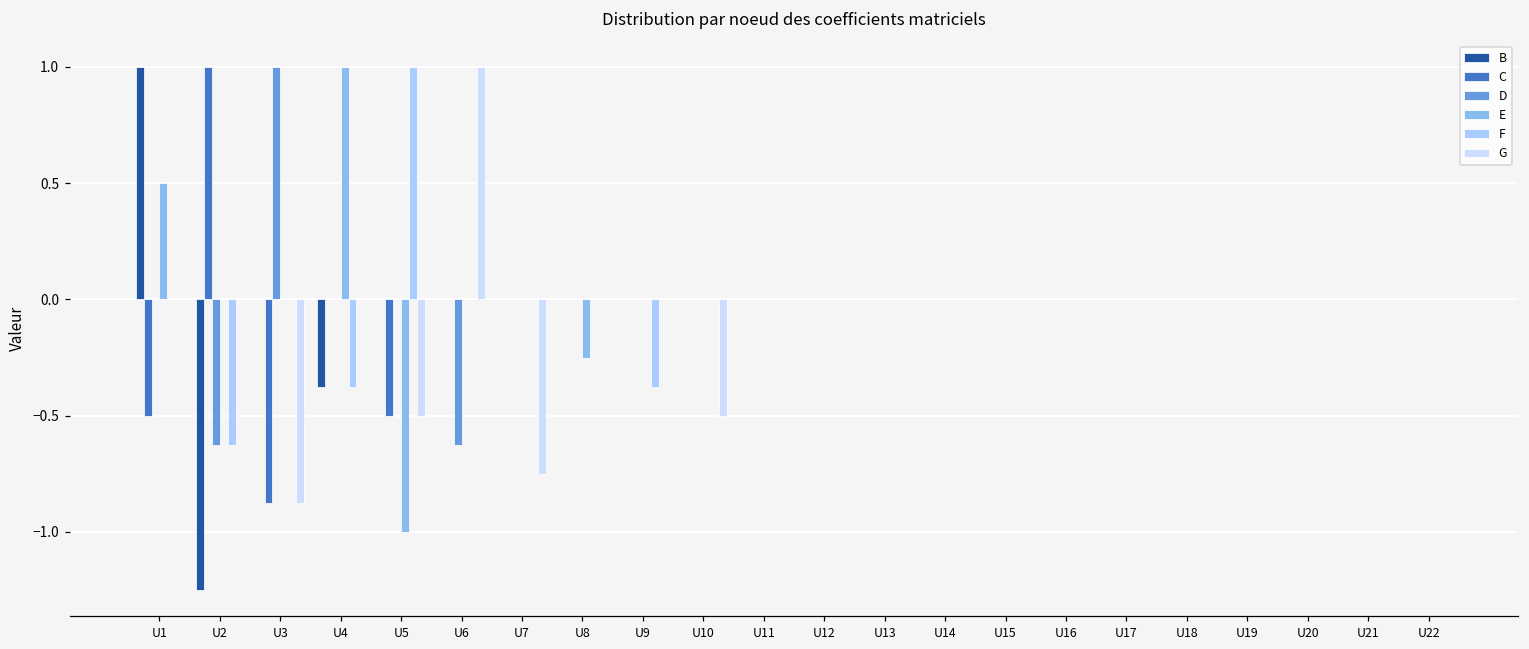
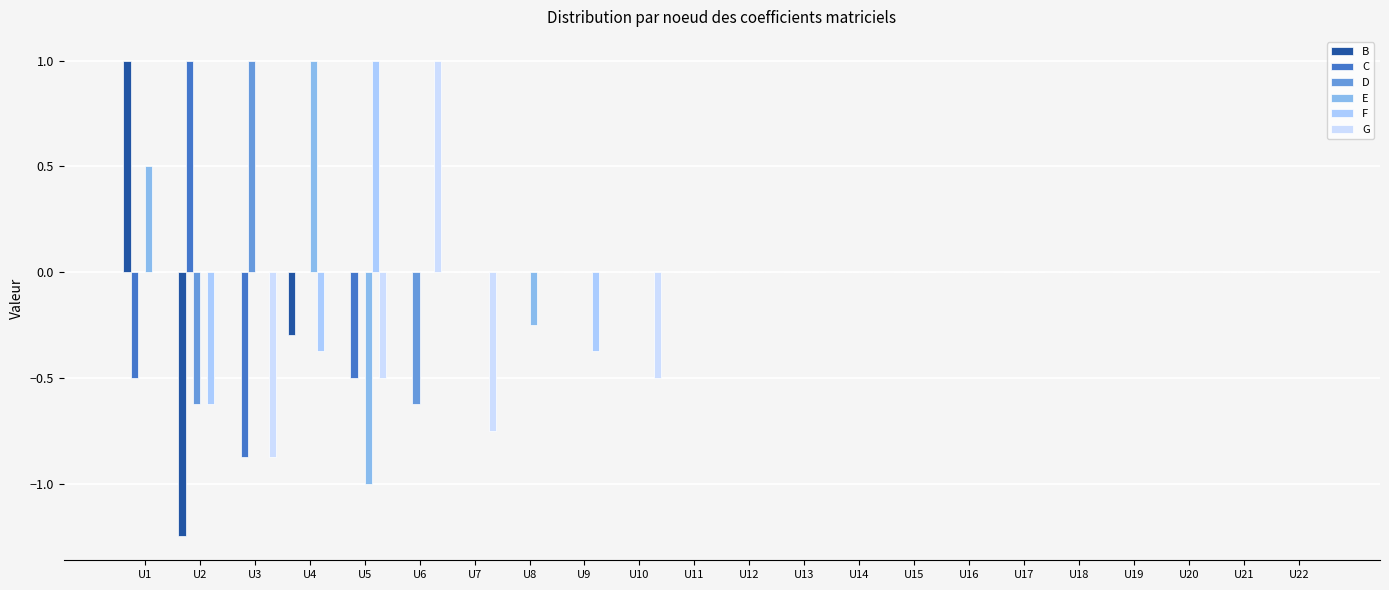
B, U4: -0.38 -> -0.30
